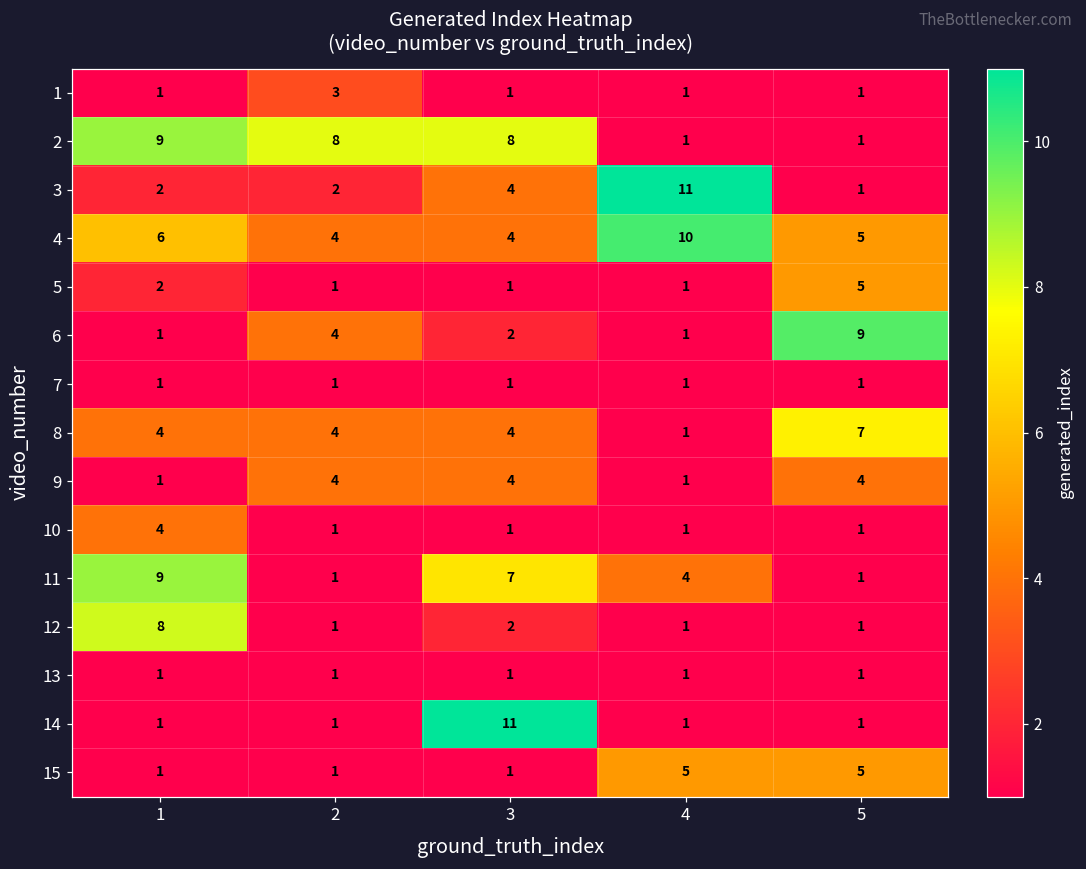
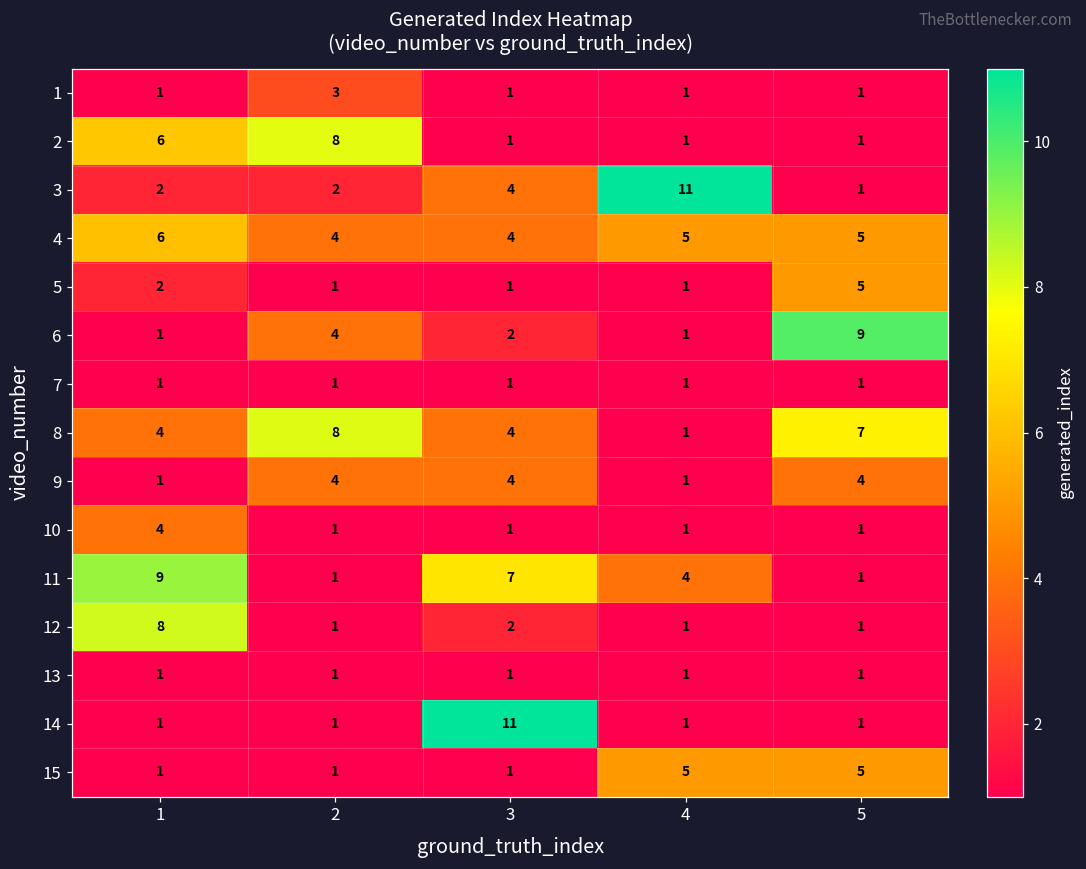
2, 1: 9 -> 6
2, 3: 8 -> 1
4, 4: 10 -> 5
8, 2: 4 -> 8
